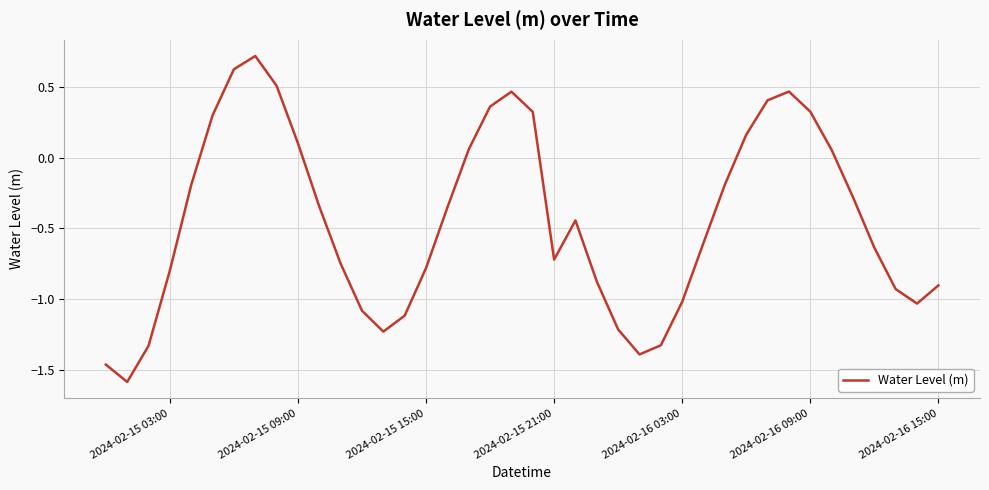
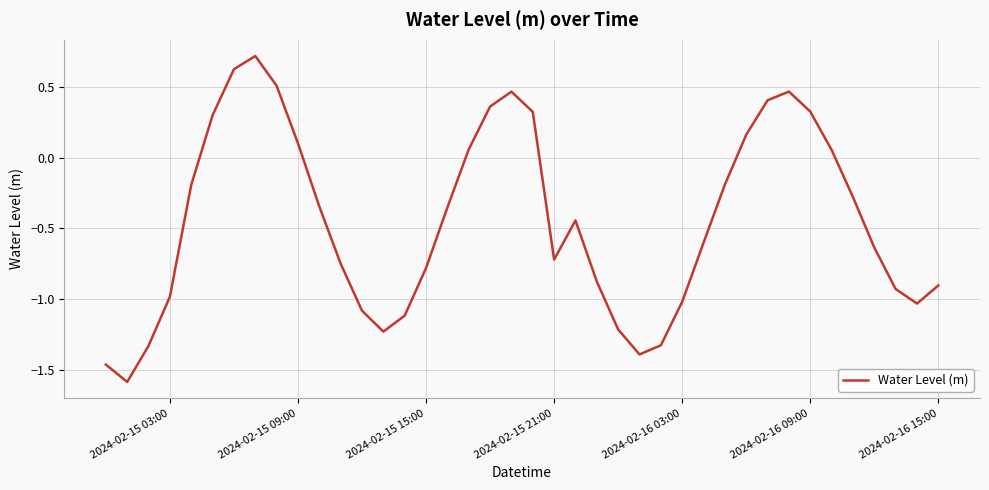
2024-02-15 03:00: -0.80 -> -0.98
